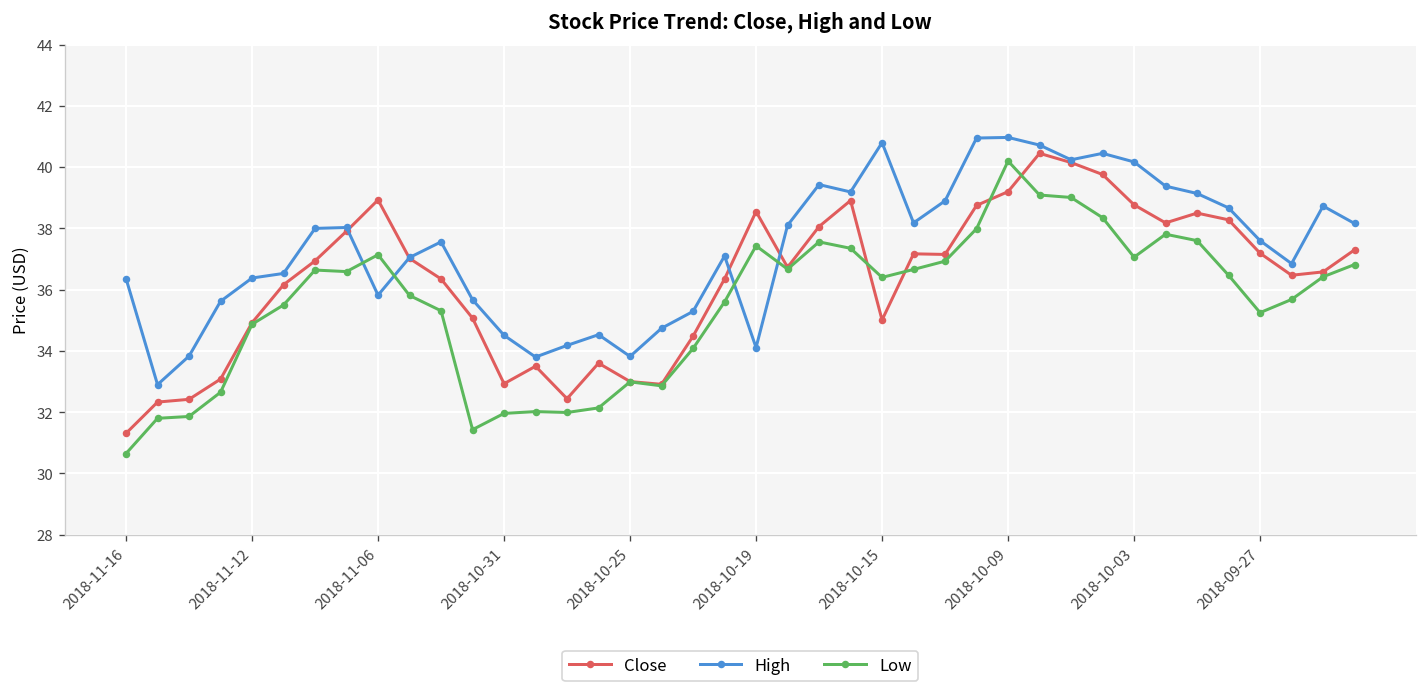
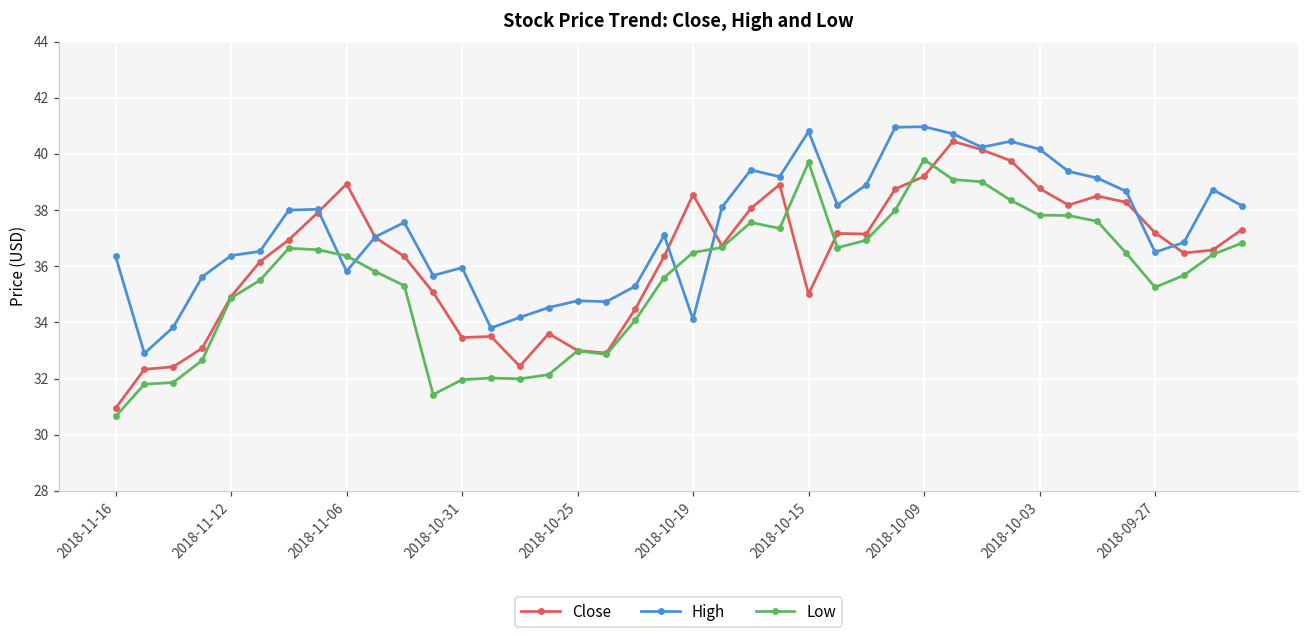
Close, 2018-11-16: 31.3 -> 30.9
Low, 2018-11-06: 37.1 -> 36.4
Close, 2018-10-31: 32.9 -> 33.5
High, 2018-10-31: 34.5 -> 36.0
High, 2018-10-25: 33.8 -> 34.8
Low, 2018-10-19: 37.4 -> 36.5
Low, 2018-10-15: 36.4 -> 39.7
Low, 2018-10-09: 40.2 -> 39.8
Low, 2018-10-03: 37.1 -> 37.8
High, 2018-09-27: 37.6 -> 36.5
